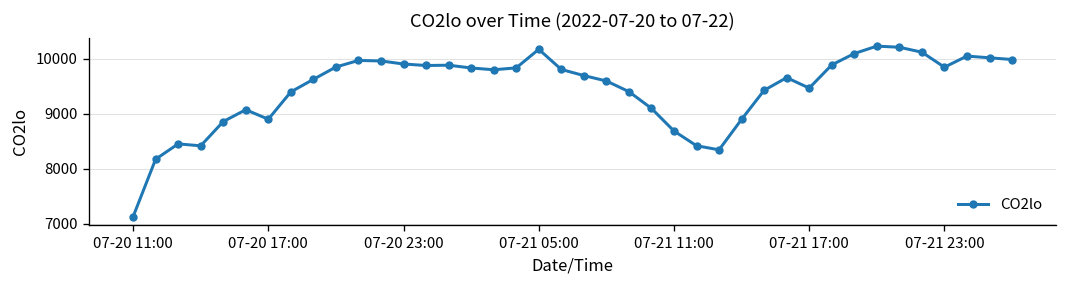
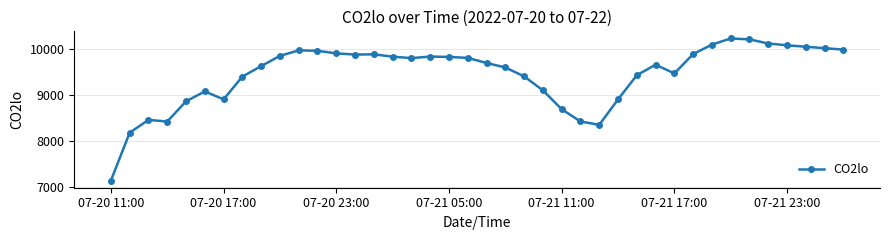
07-21 05:00: 10200 -> 9800
07-21 23:00: 9800 -> 10100
